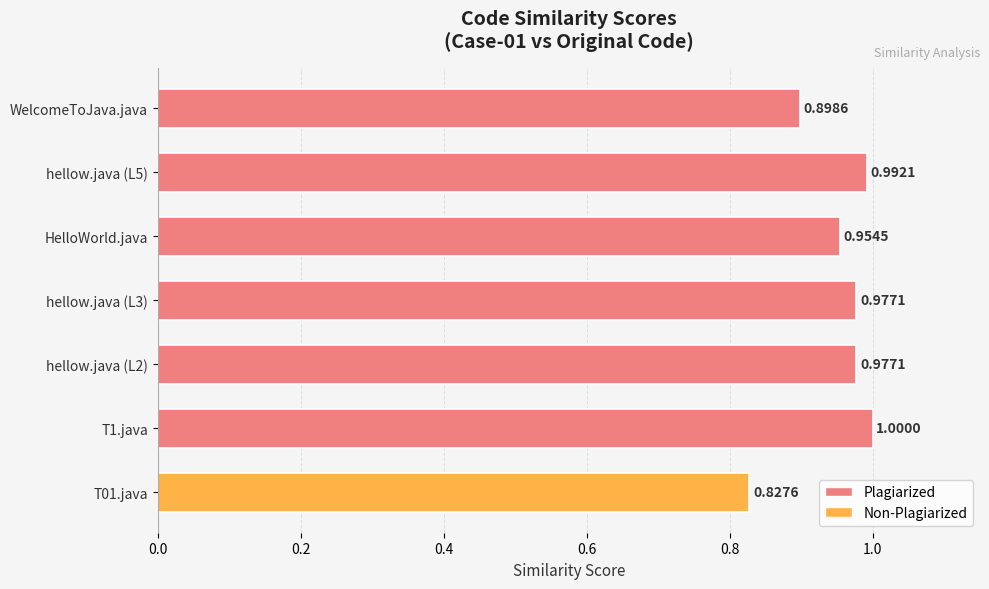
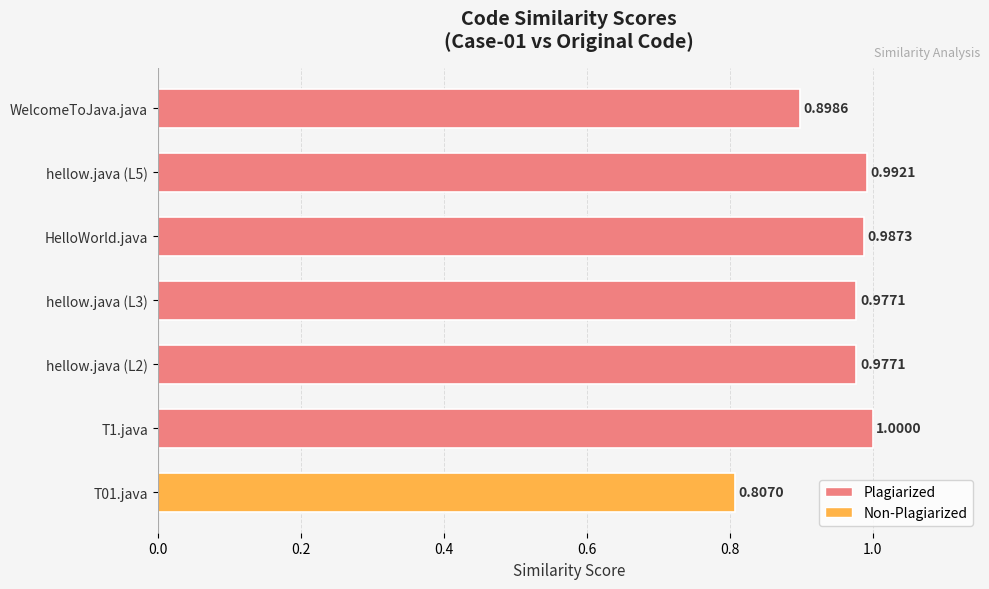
HelloWorld.java: 0.9545 -> 0.9873
T01.java: 0.8276 -> 0.8070
